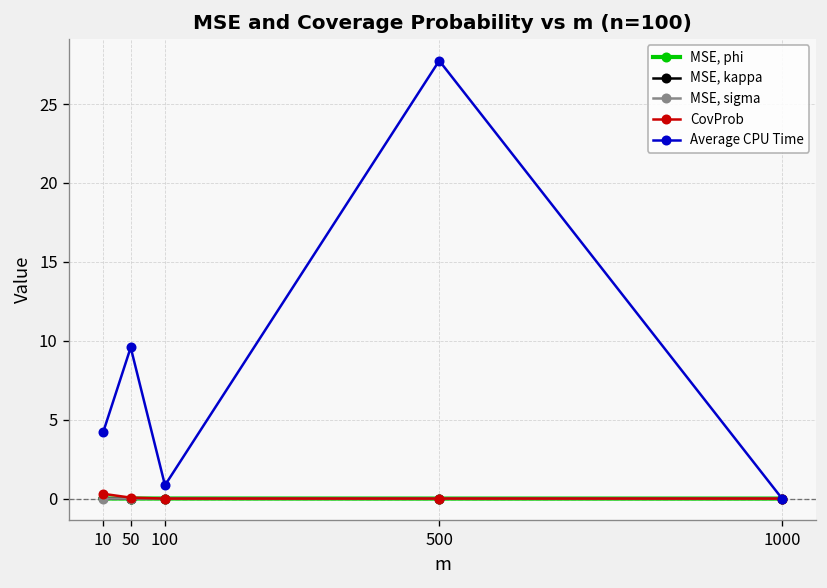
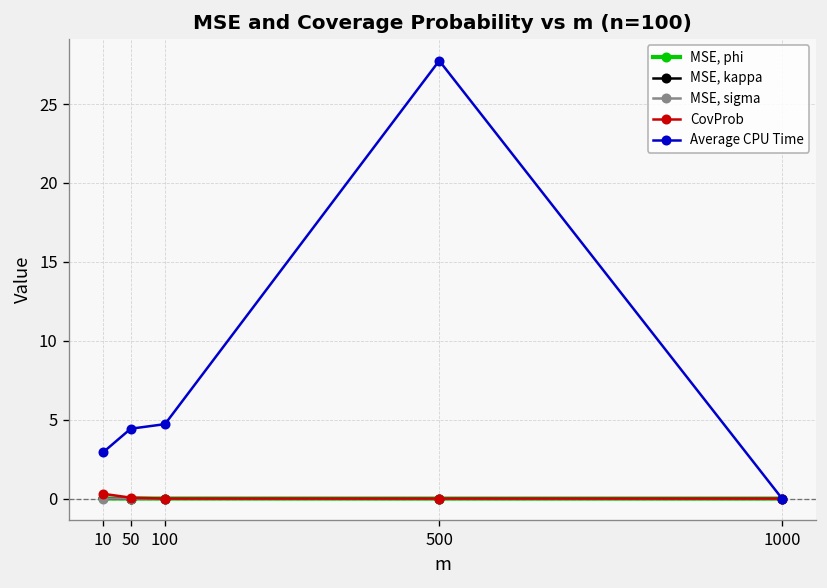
Average CPU Time, 10: 4.2 -> 2.9
Average CPU Time, 50: 9.6 -> 4.4
Average CPU Time, 100: 0.8 -> 4.7
